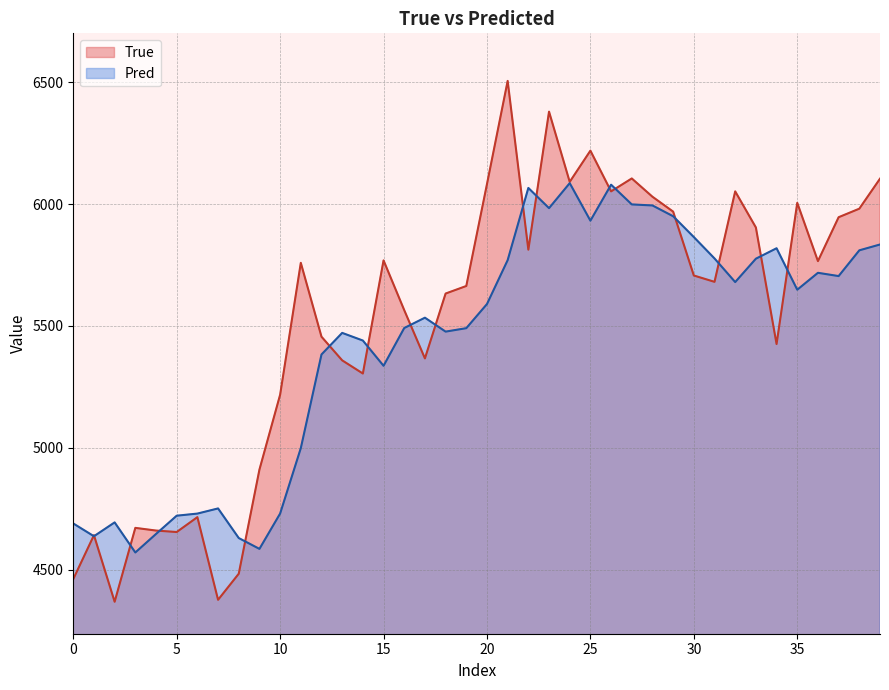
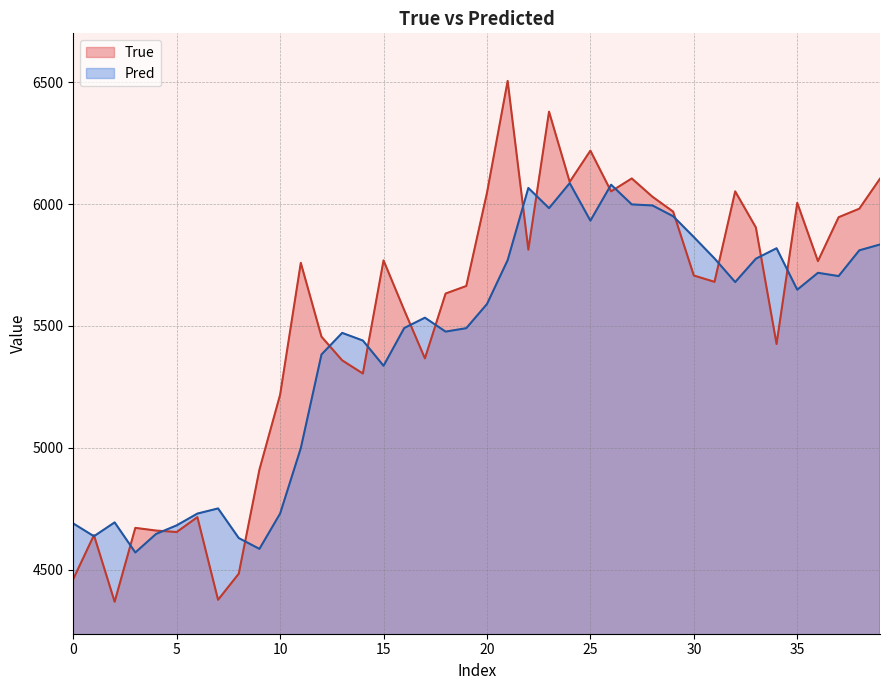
Pred, 5: 4720 -> 4680
True, 20: 6080 -> 6050
